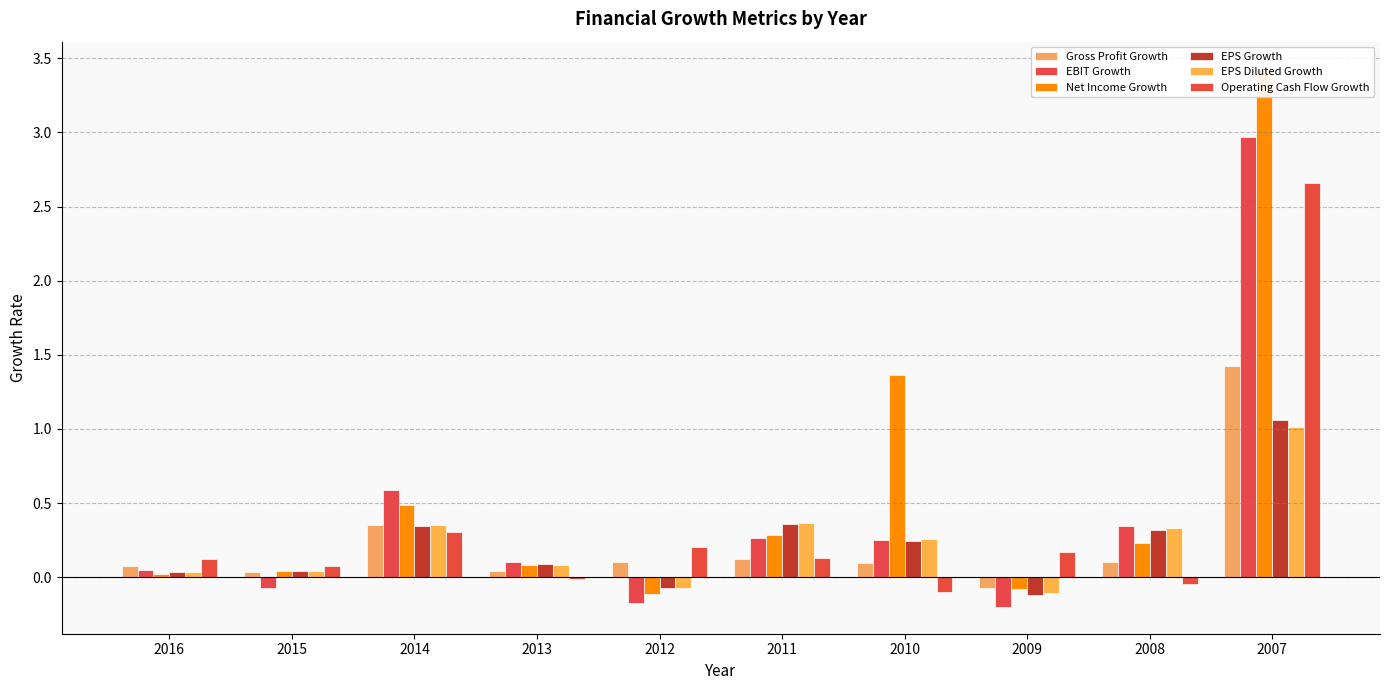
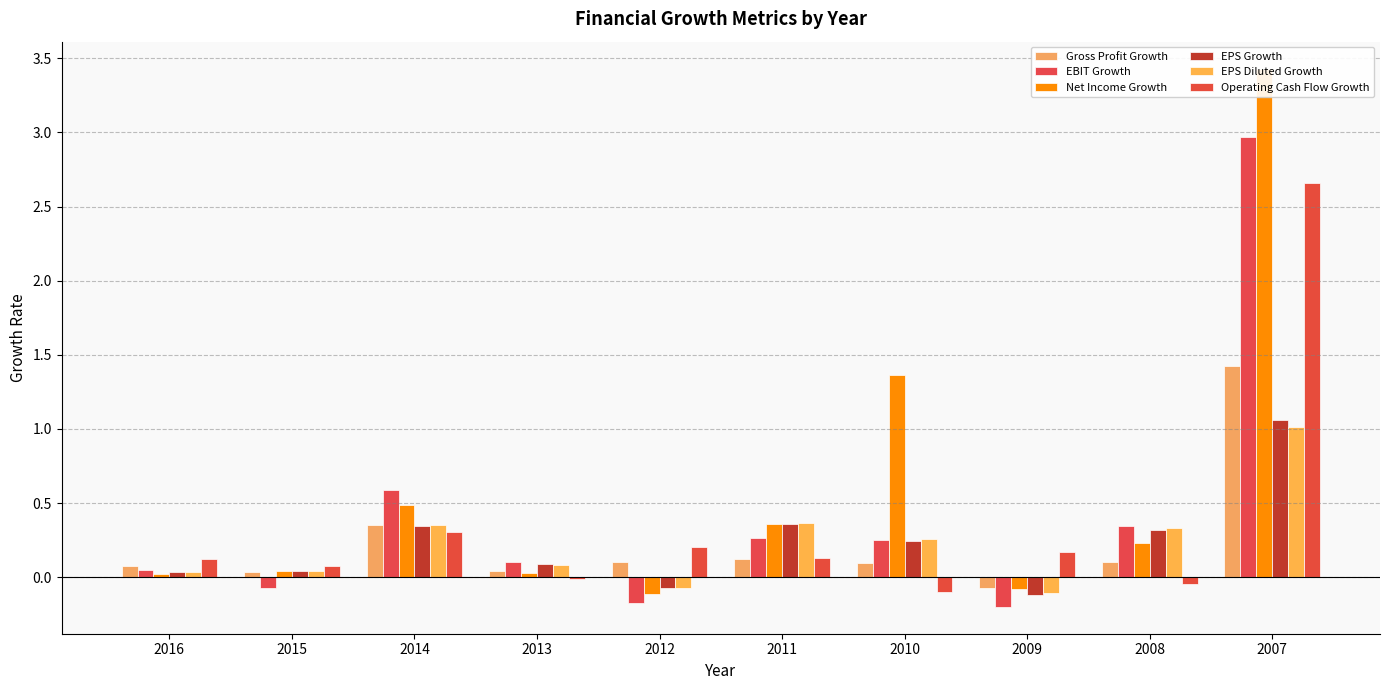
Net Income Growth, 2013: 0.08 -> 0.03
Net Income Growth, 2011: 0.28 -> 0.36
